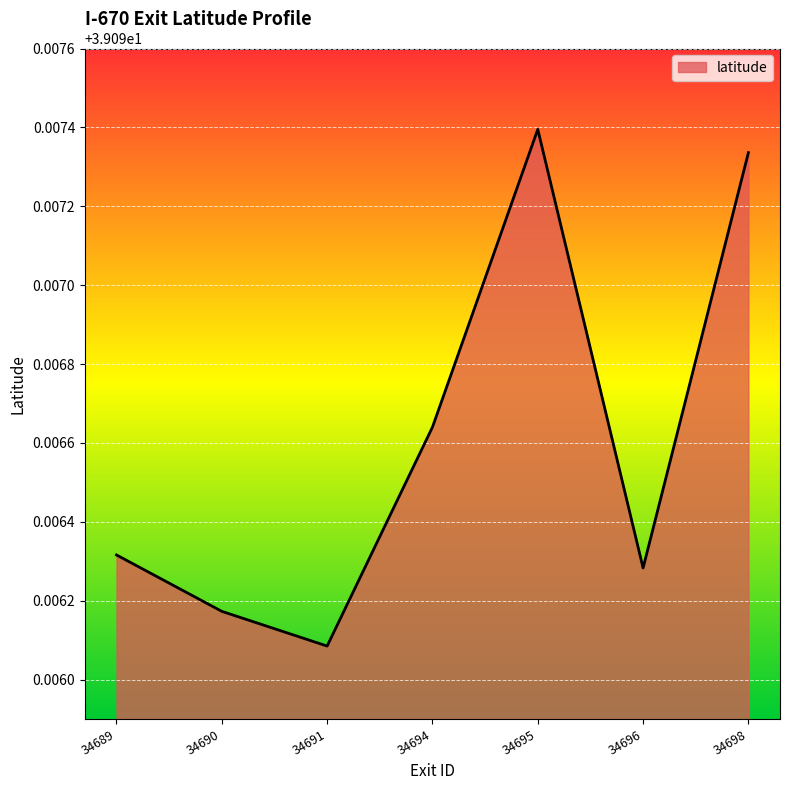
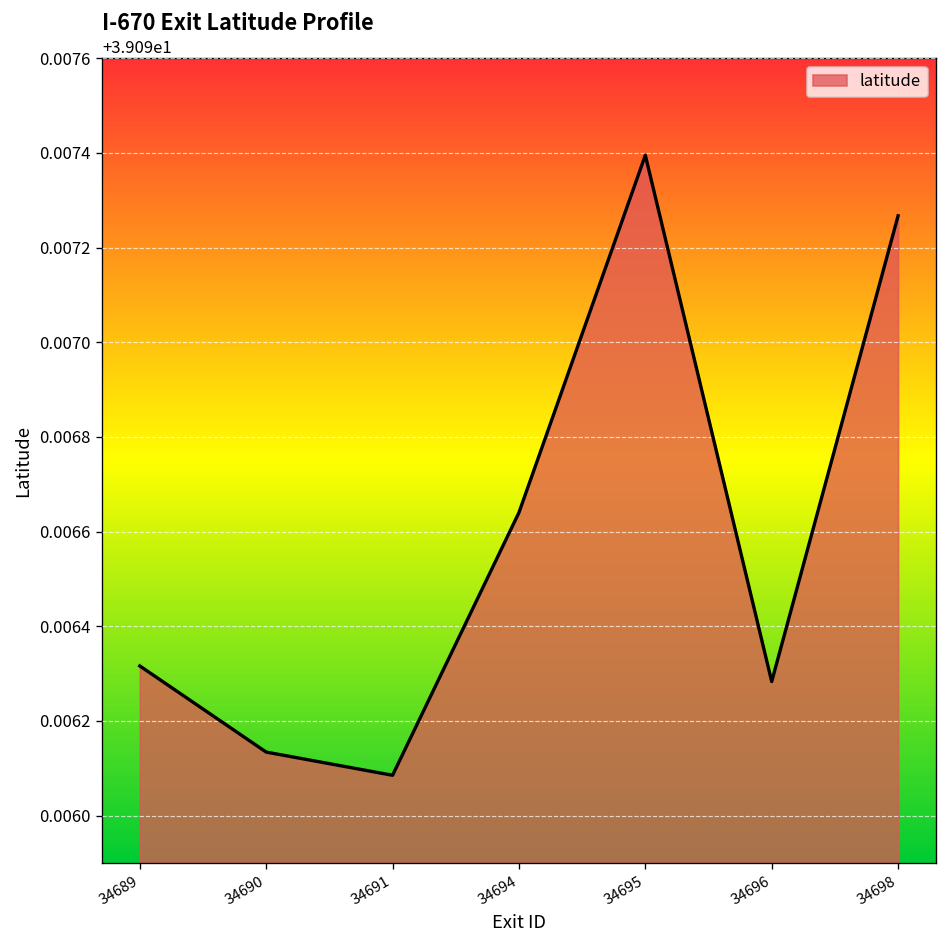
34690: 39.09617 -> 39.09613
34698: 39.09734 -> 39.09727
